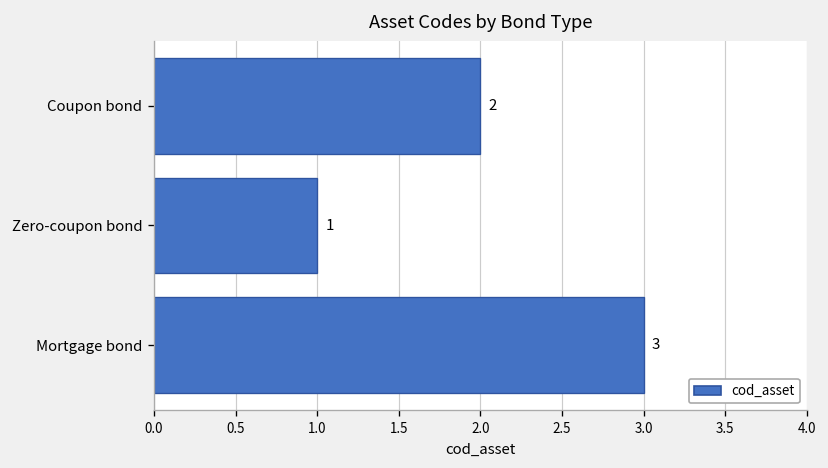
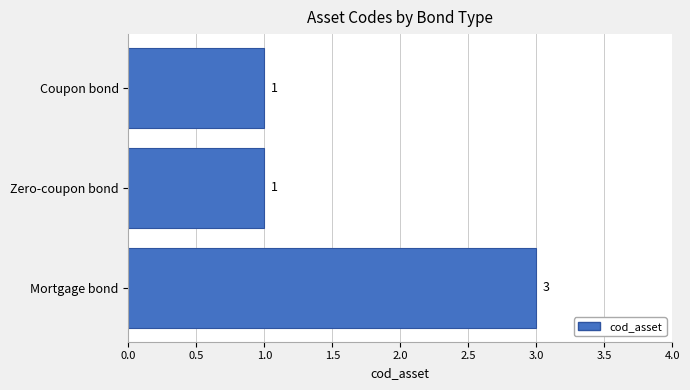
Coupon bond: 2 -> 1
